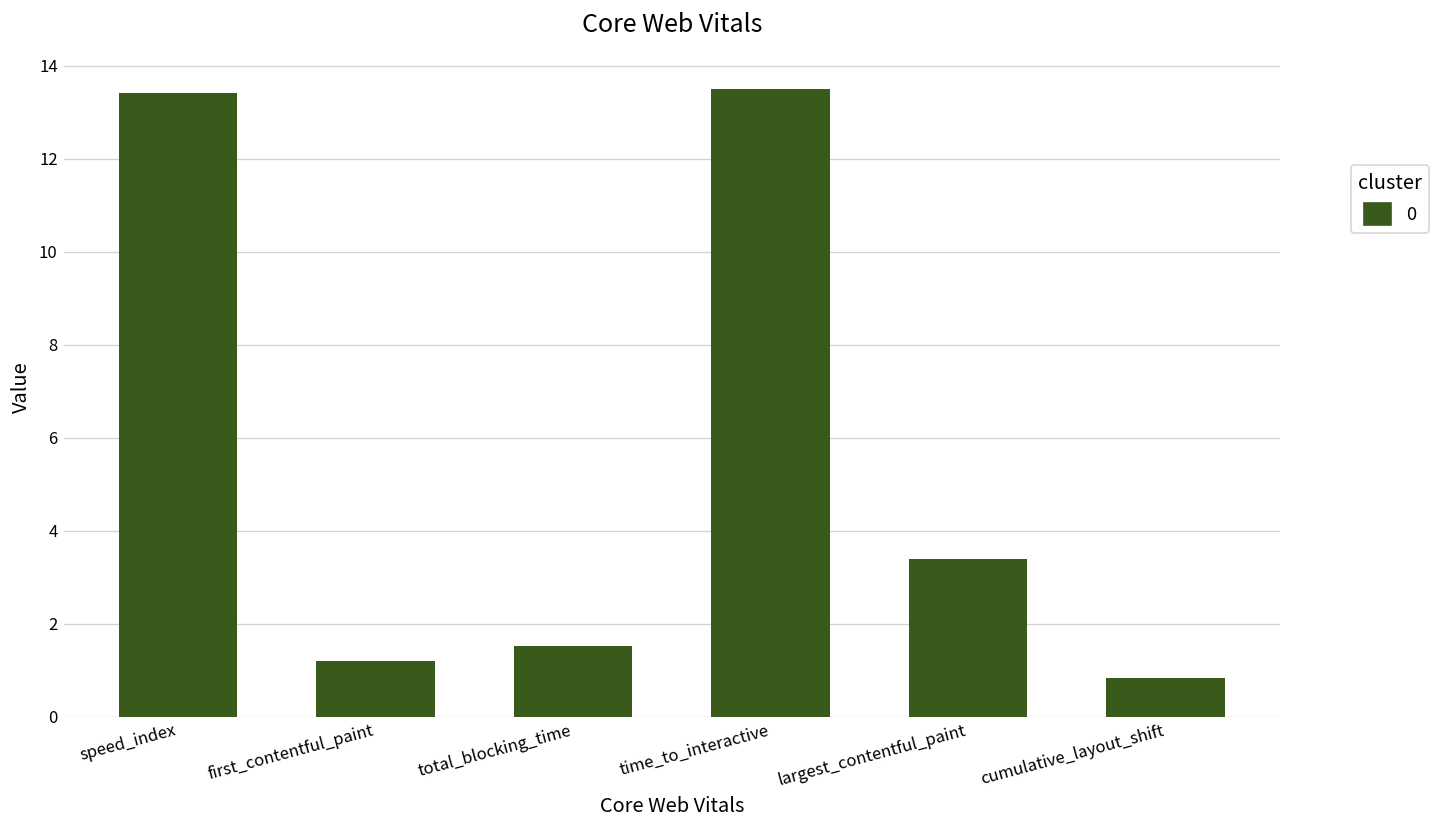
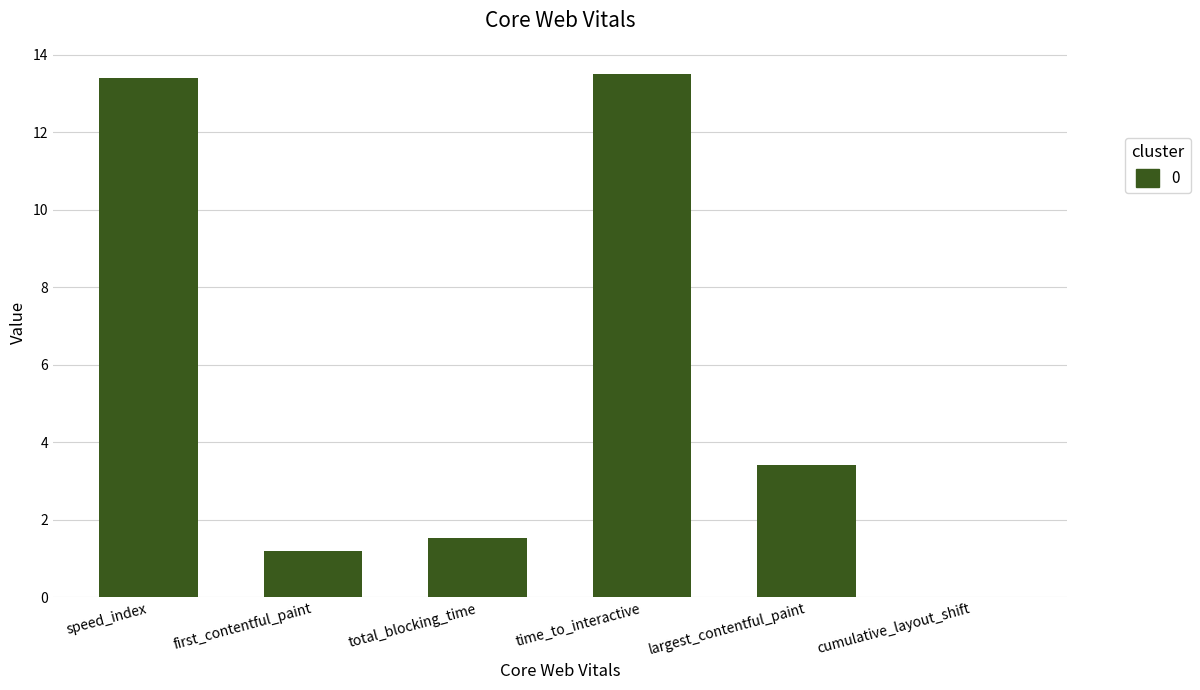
cumulative_layout_shift: 0.8 -> 0.0
